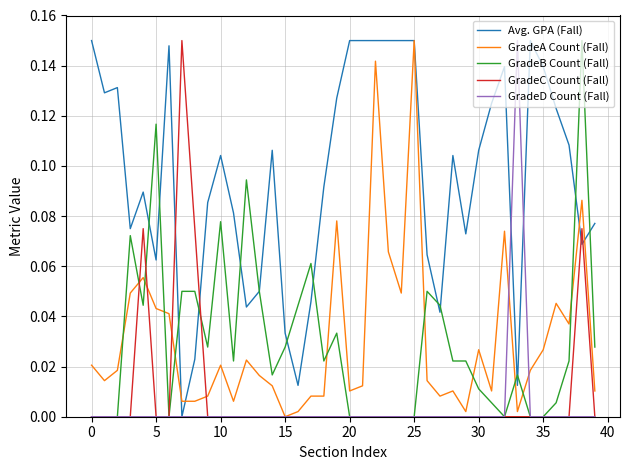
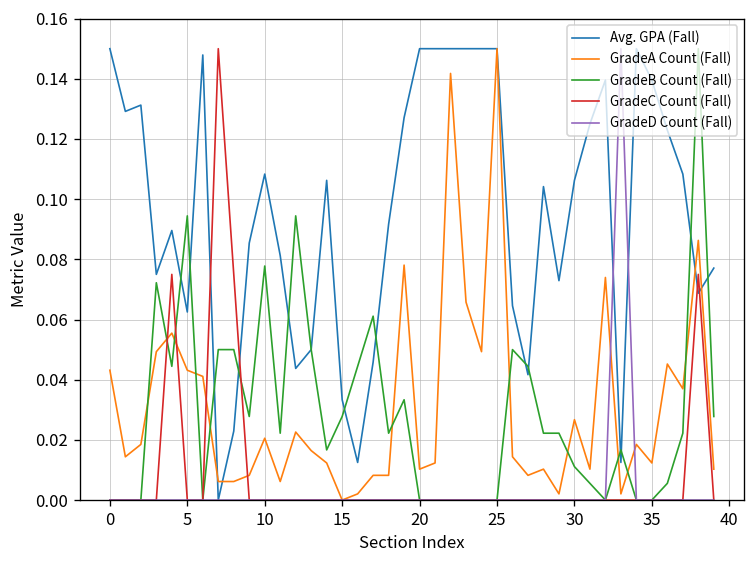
GradeA Count (Fall), 0: 0.021 -> 0.043
GradeB Count (Fall), 5: 0.117 -> 0.094
Avg. GPA (Fall), 10: 0.104 -> 0.108
GradeA Count (Fall), 35: 0.027 -> 0.012
